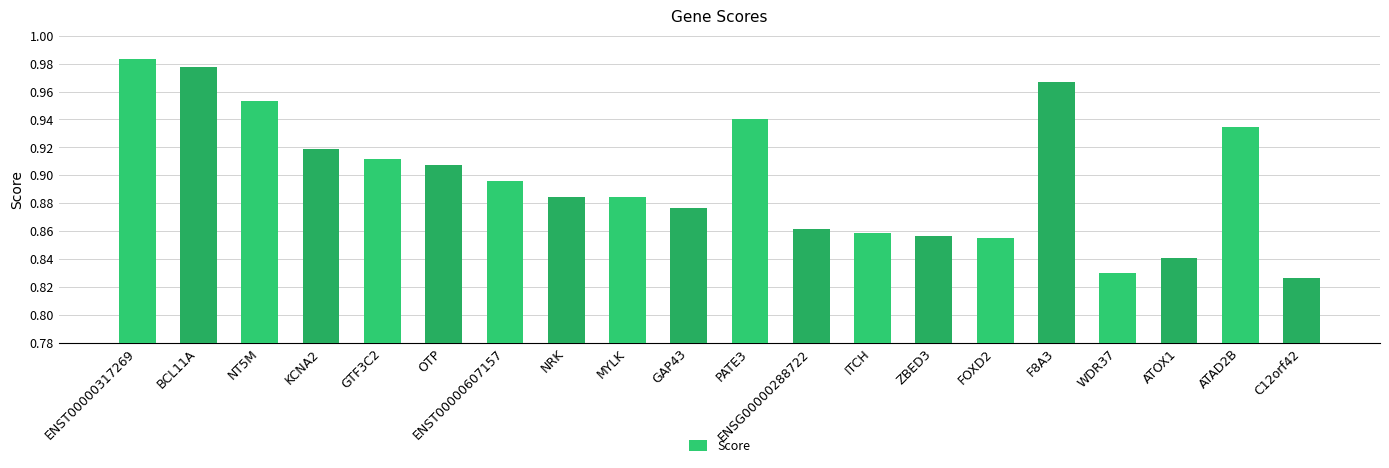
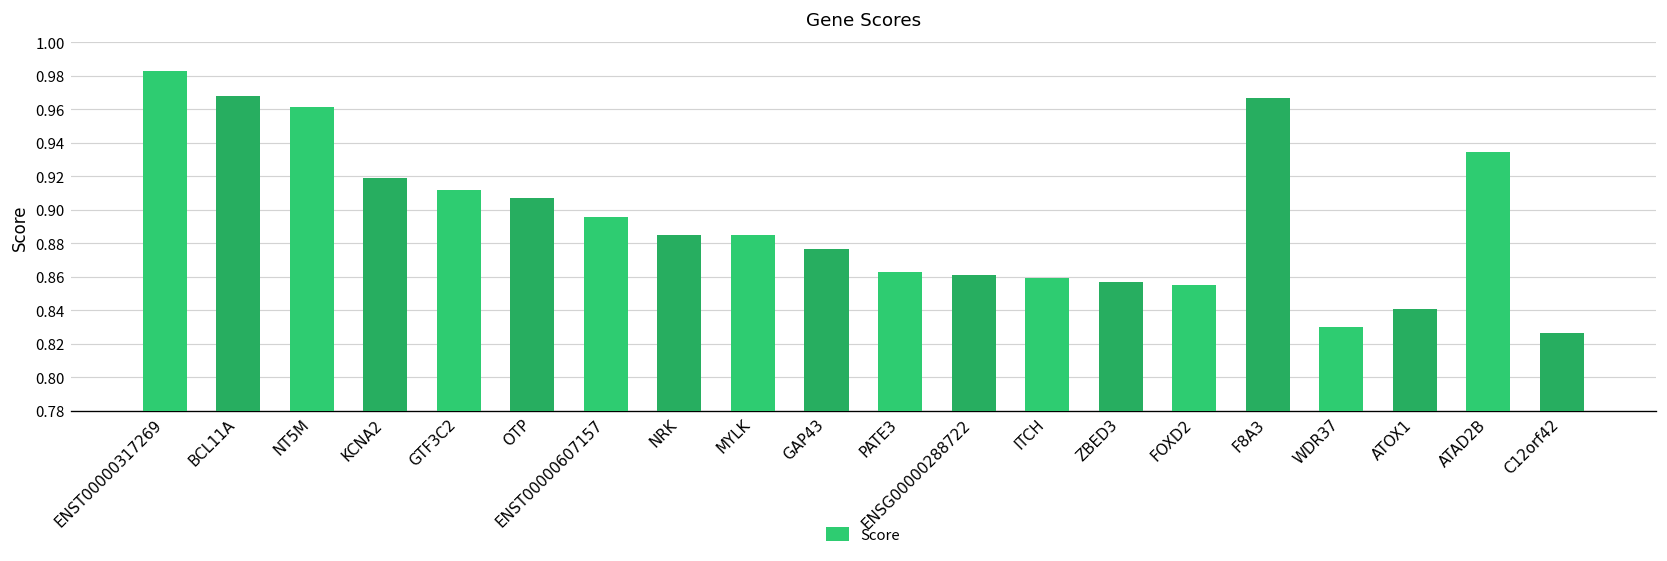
BCL11A: 0.978 -> 0.968
NT5M: 0.953 -> 0.961
PATE3: 0.940 -> 0.863
